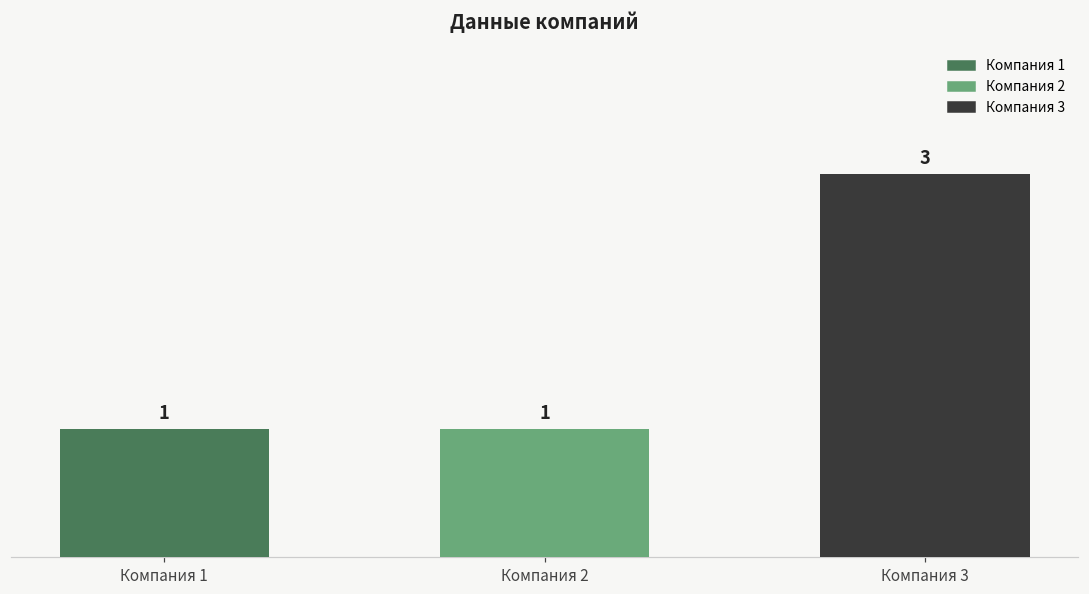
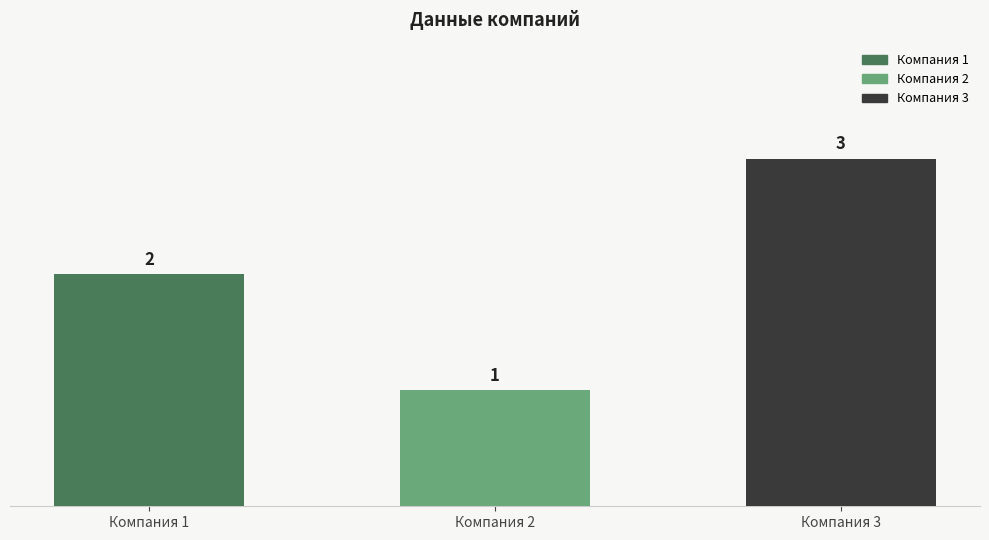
Компания 1: 1 -> 2
